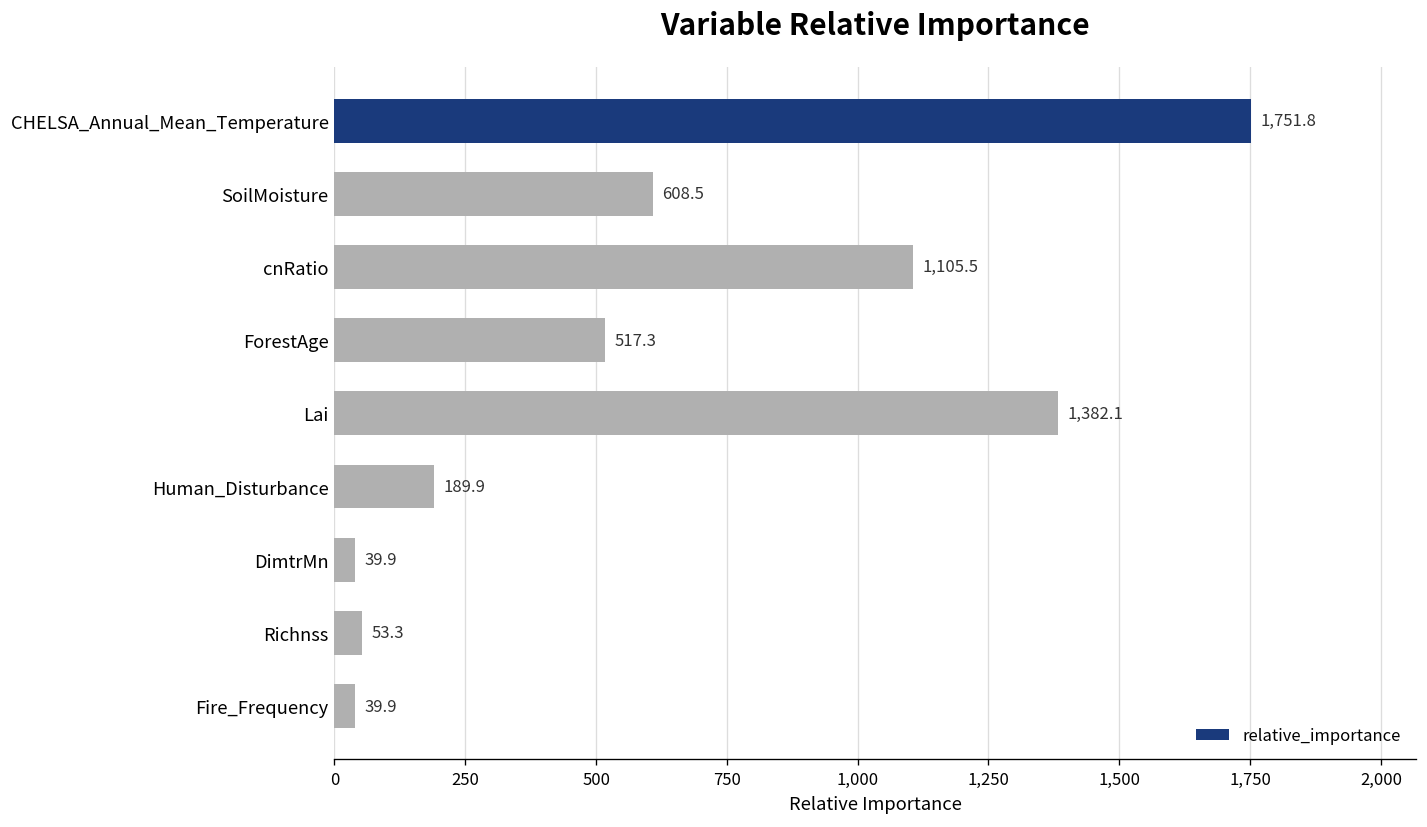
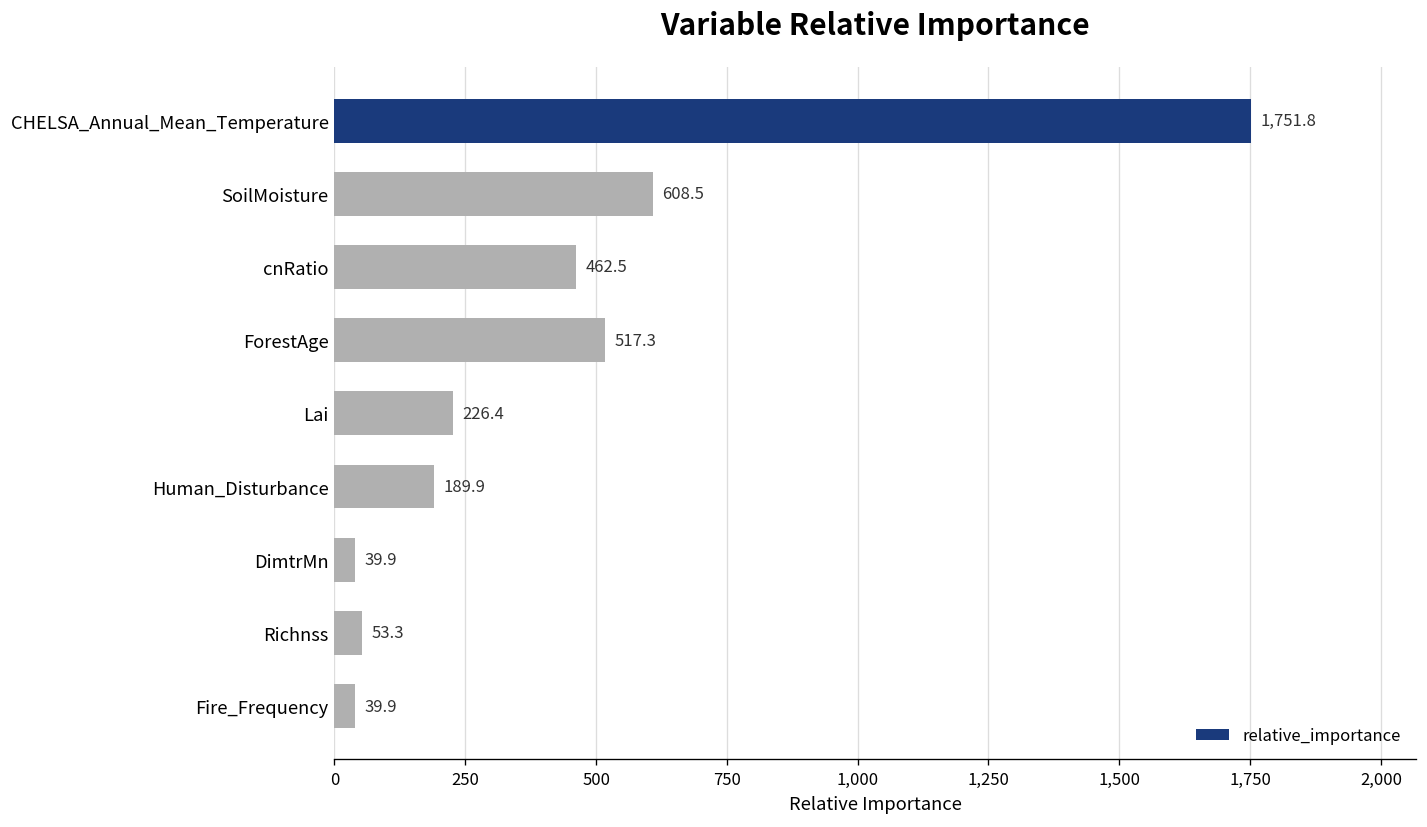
cnRatio: 1,105.5 -> 462.5
Lai: 1,382.1 -> 226.4
